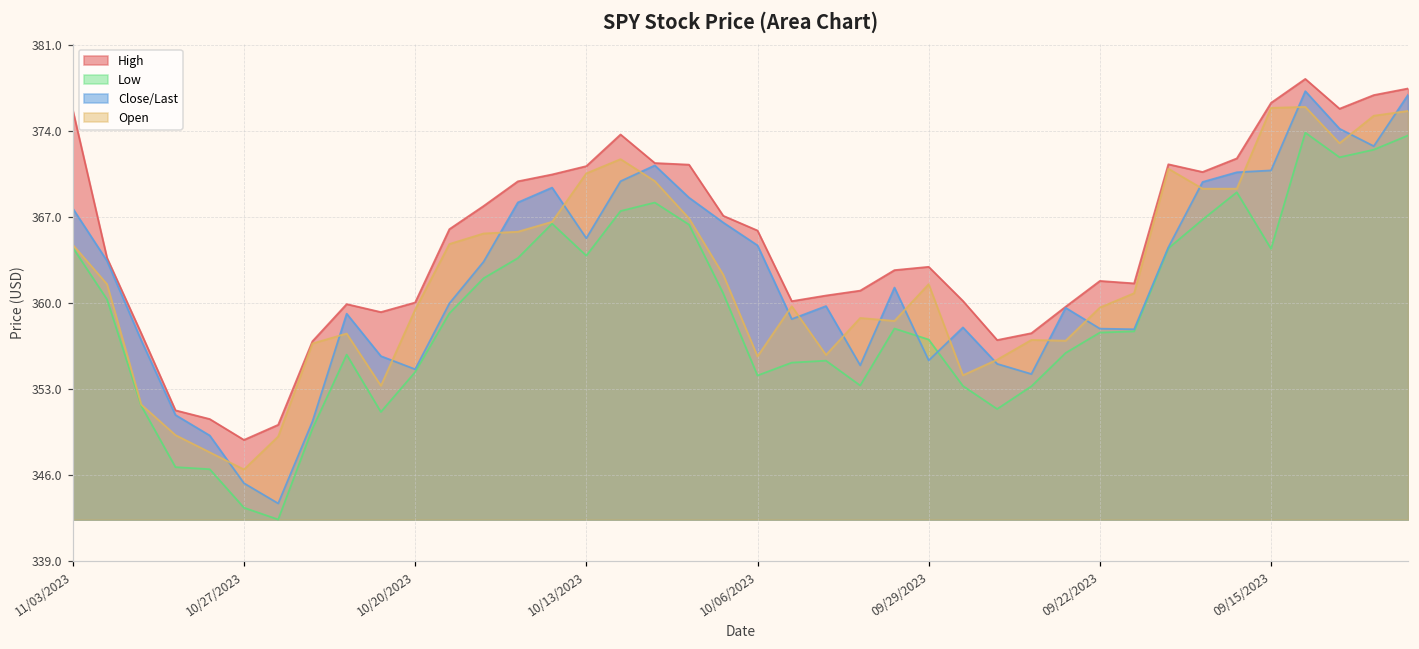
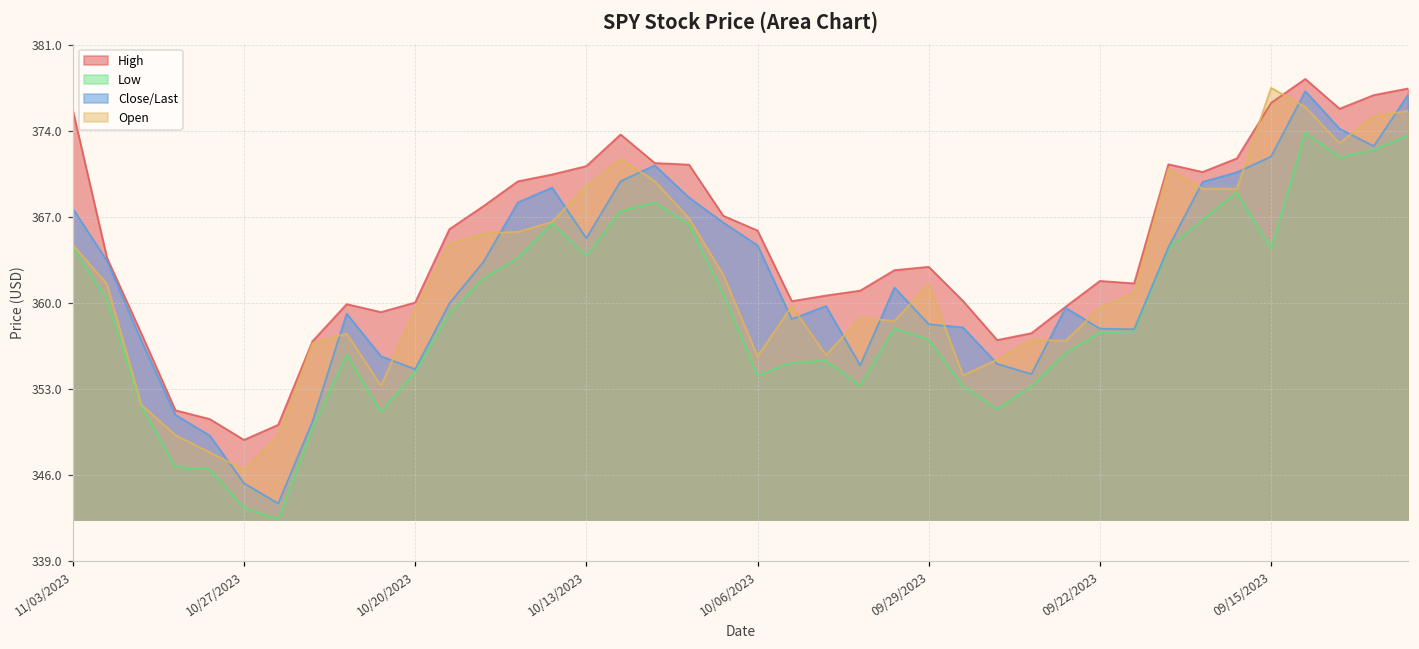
Open, 10/13/2023: 370.6 -> 369.5
Close/Last, 09/29/2023: 355.3 -> 358.3
Close/Last, 09/15/2023: 370.8 -> 371.9
Open, 09/15/2023: 375.9 -> 377.5
